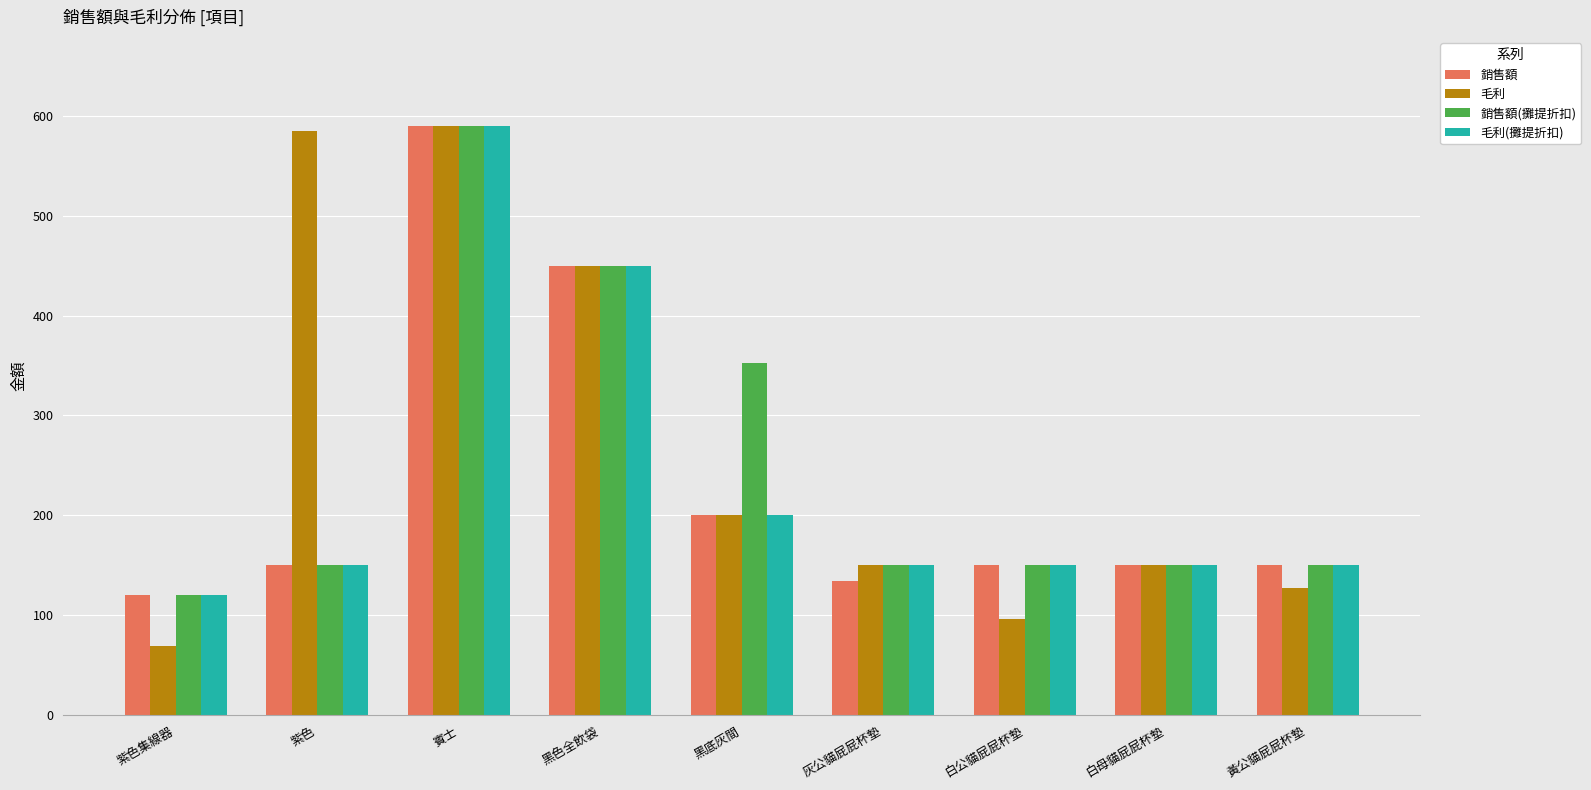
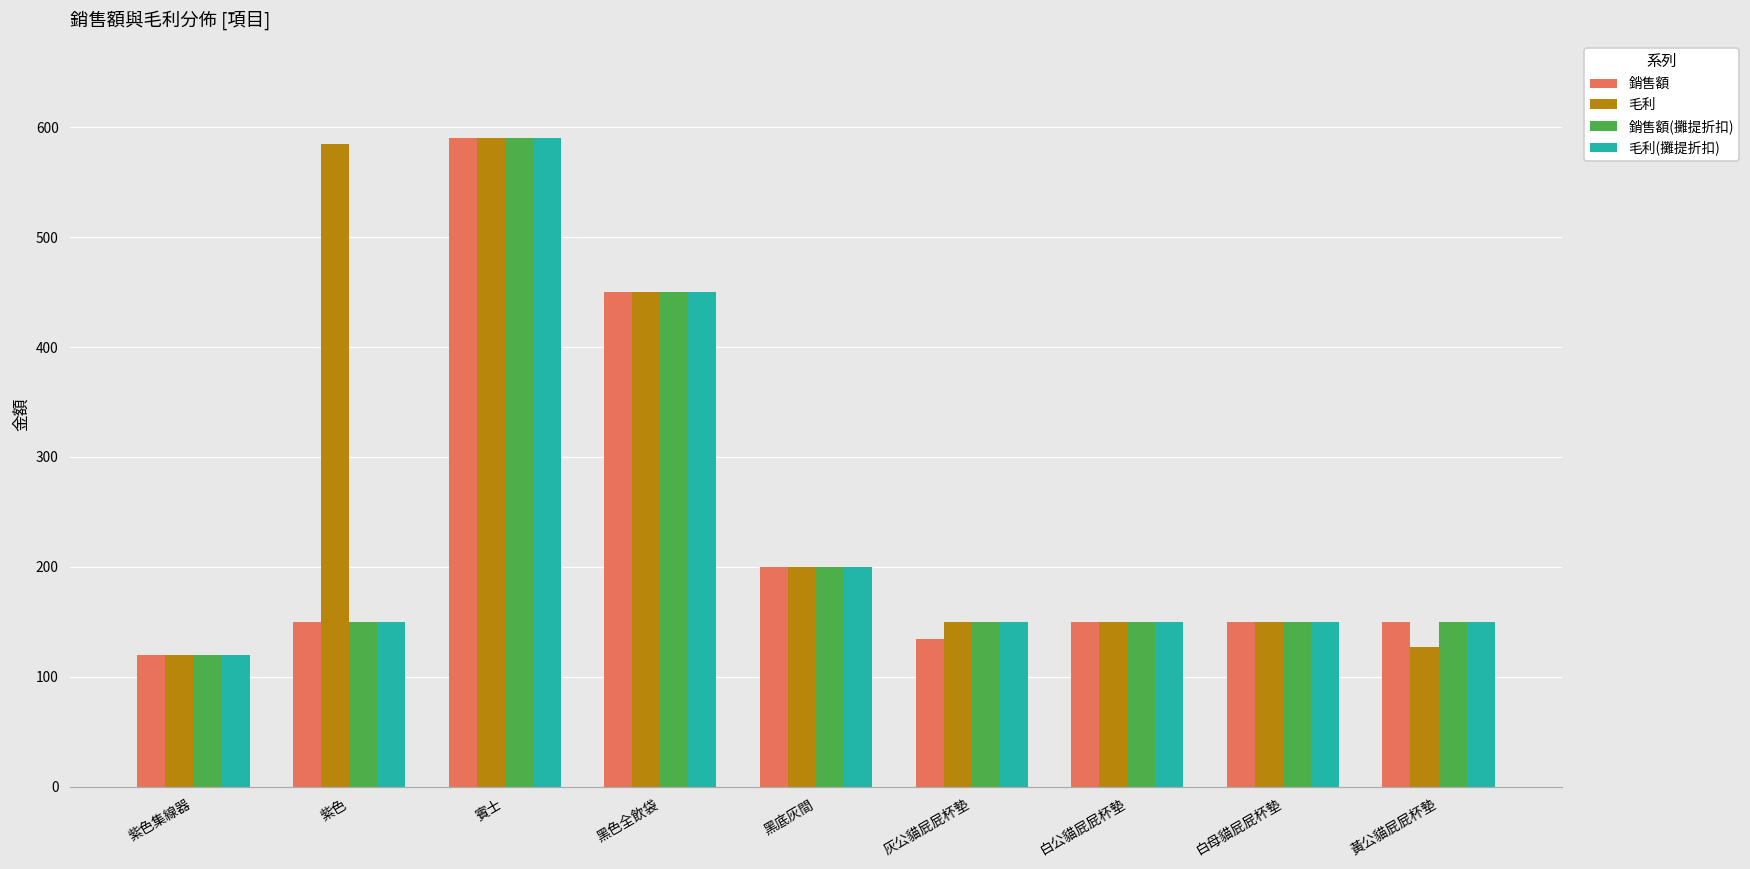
毛利, 紫色集線器: 70 -> 120
銷售額(攤提折扣), 黑底灰間: 350 -> 200
毛利, 白公貓屁屁杯墊: 100 -> 150
